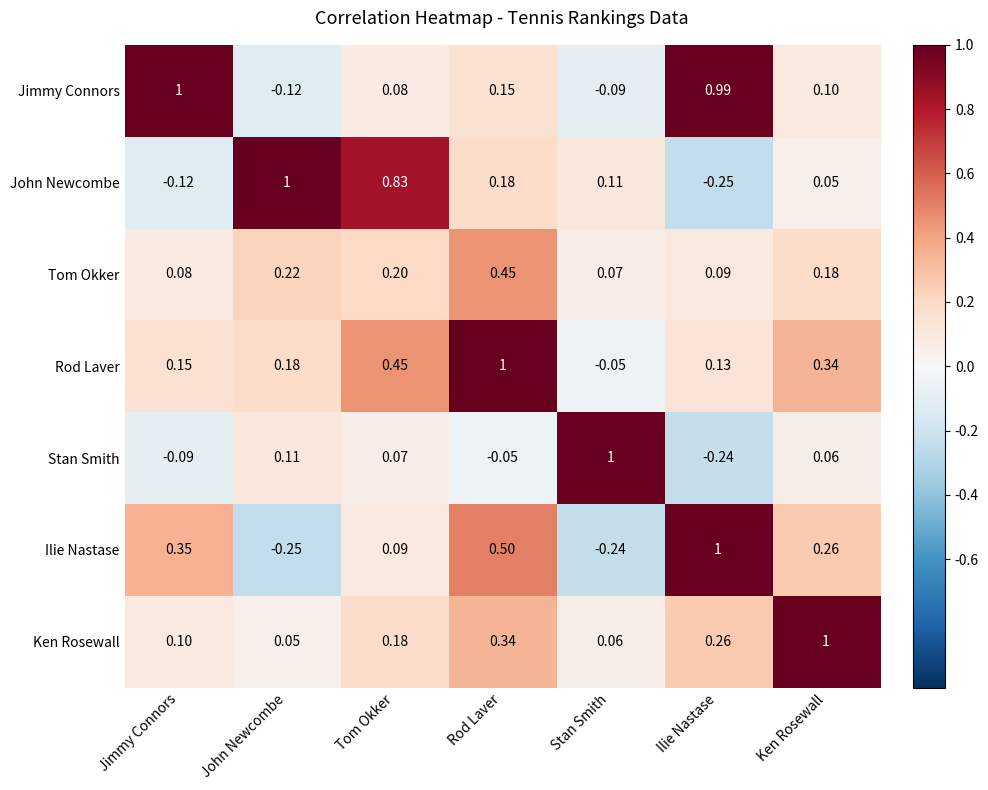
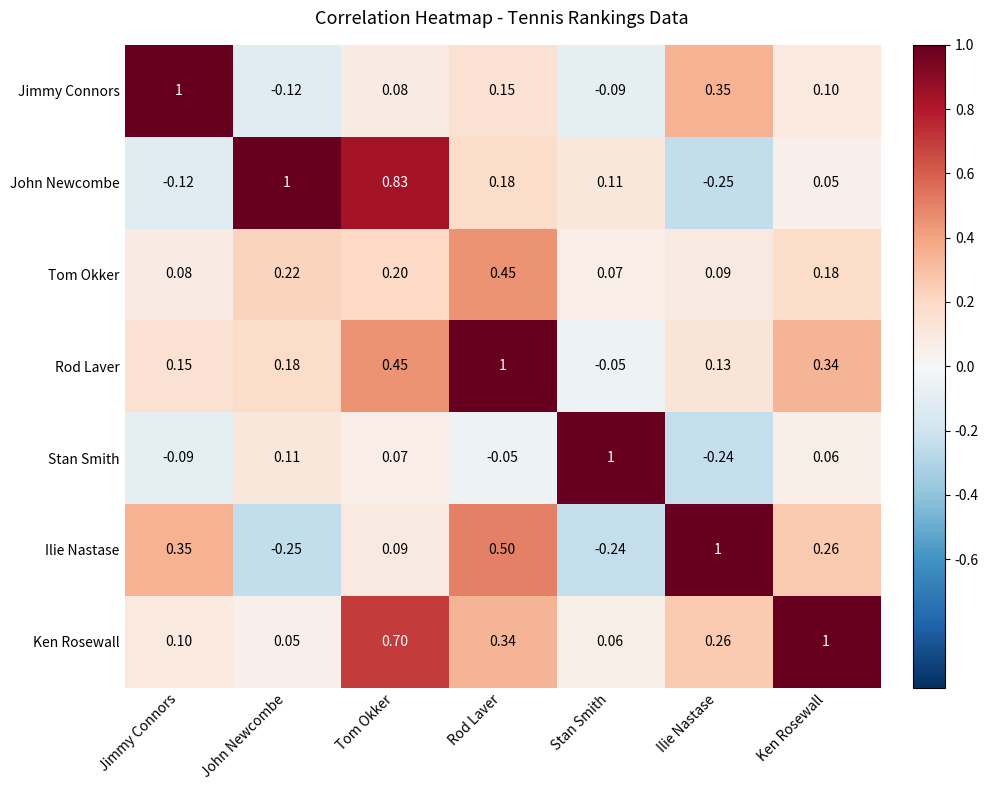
Jimmy Connors, Ilie Nastase: 0.99 -> 0.35
Ken Rosewall, Tom Okker: 0.18 -> 0.70
